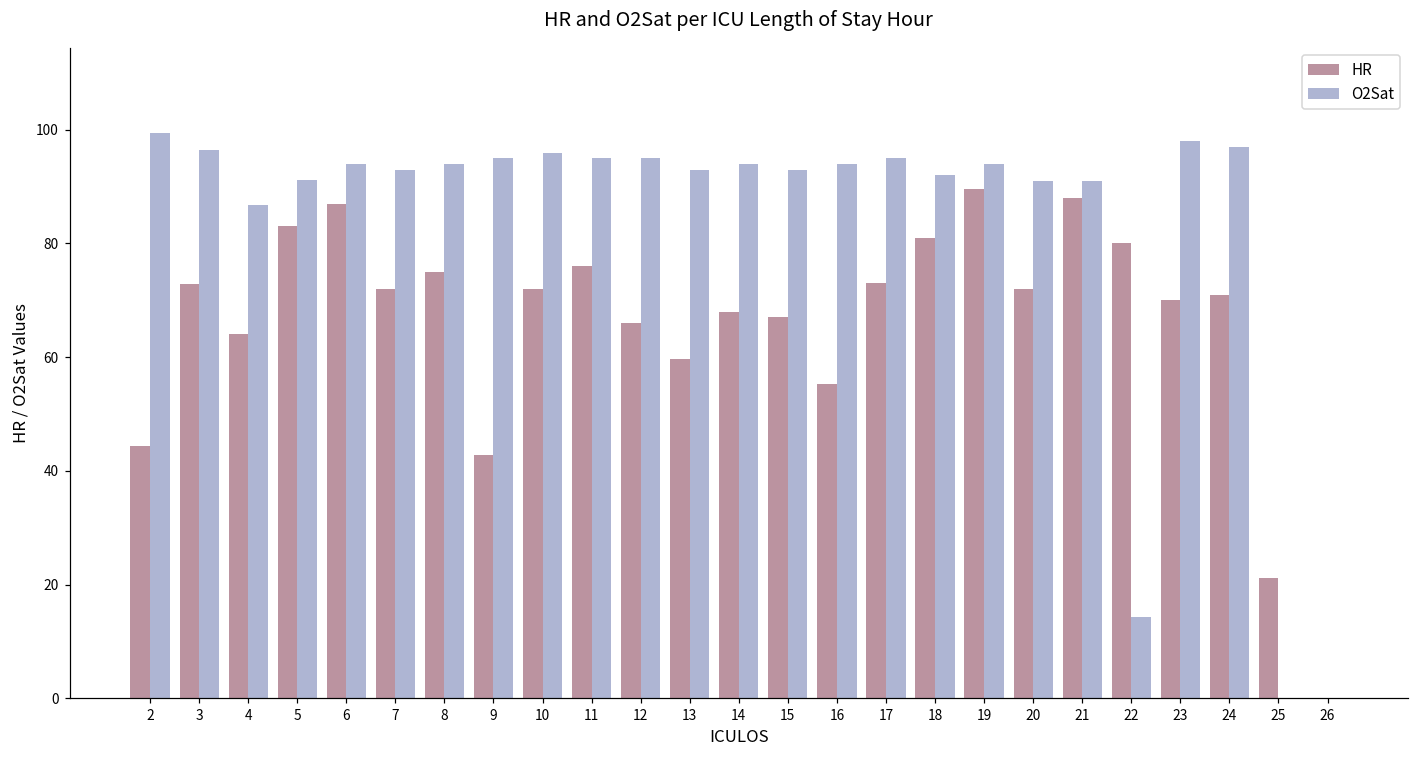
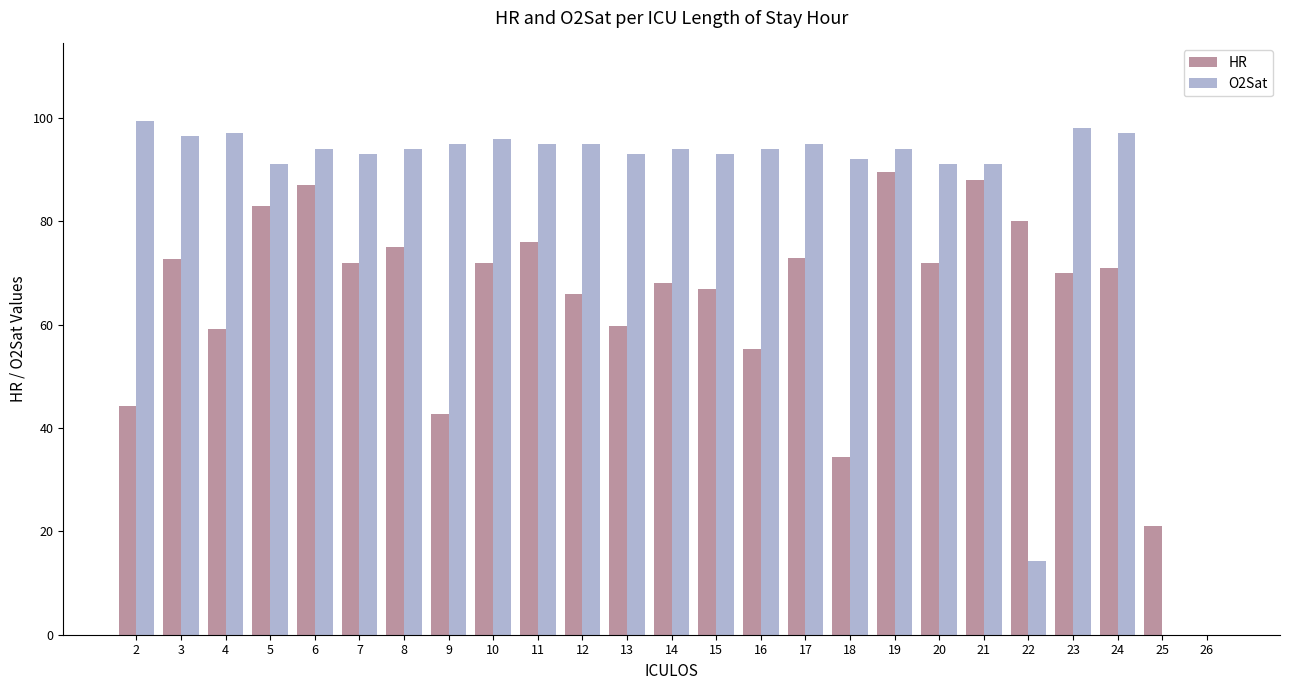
HR, 4: 64 -> 59
O2Sat, 4: 87 -> 97
HR, 18: 81 -> 34
